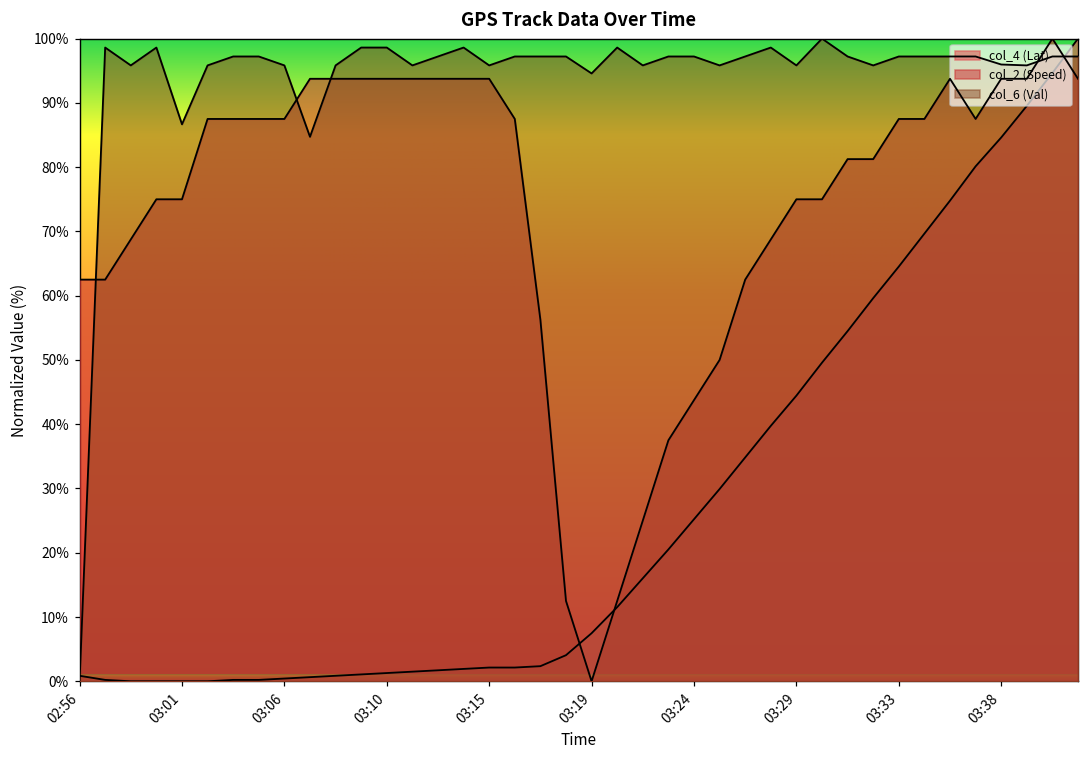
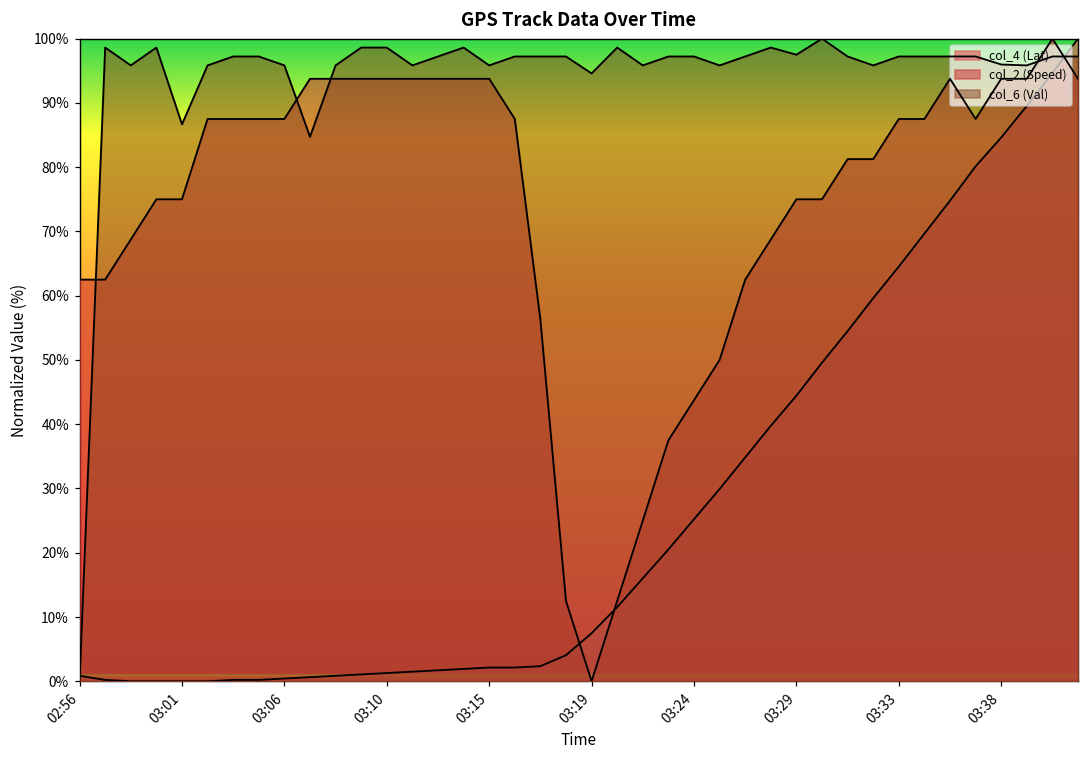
col_6 (Val), 03:29: 96% -> 98%
